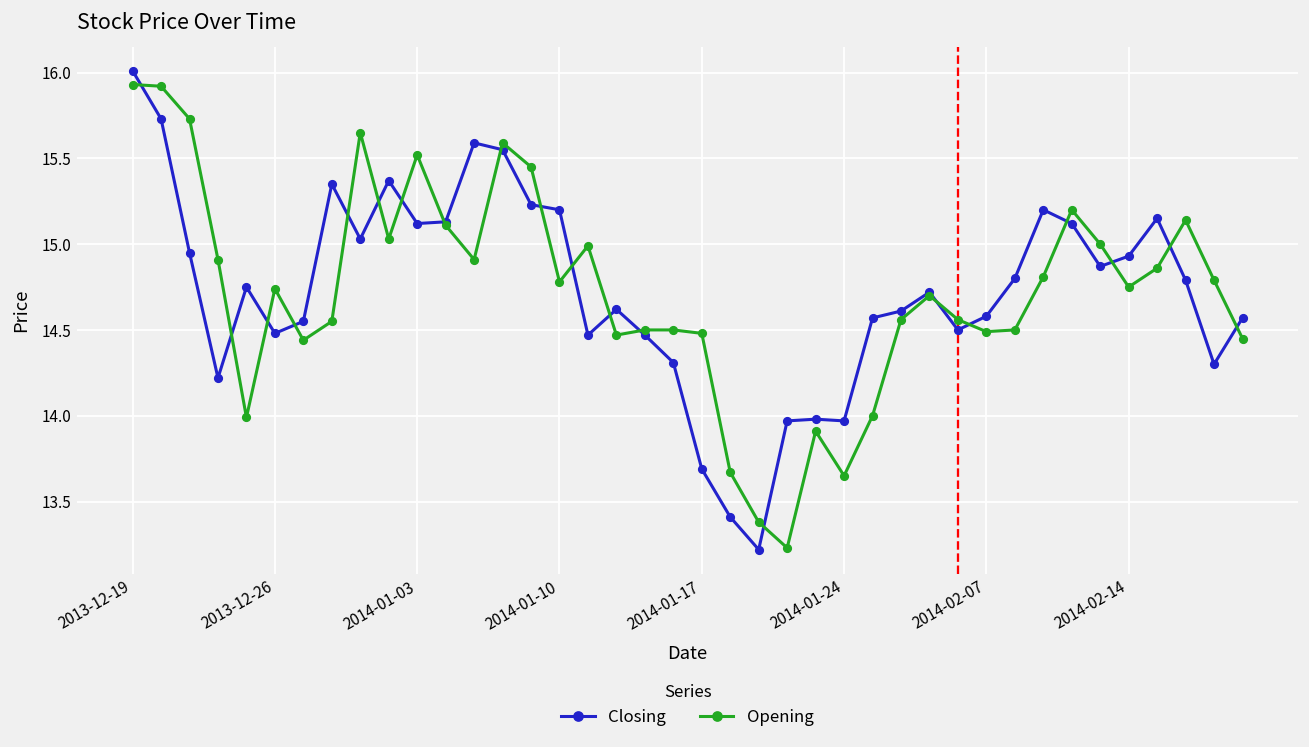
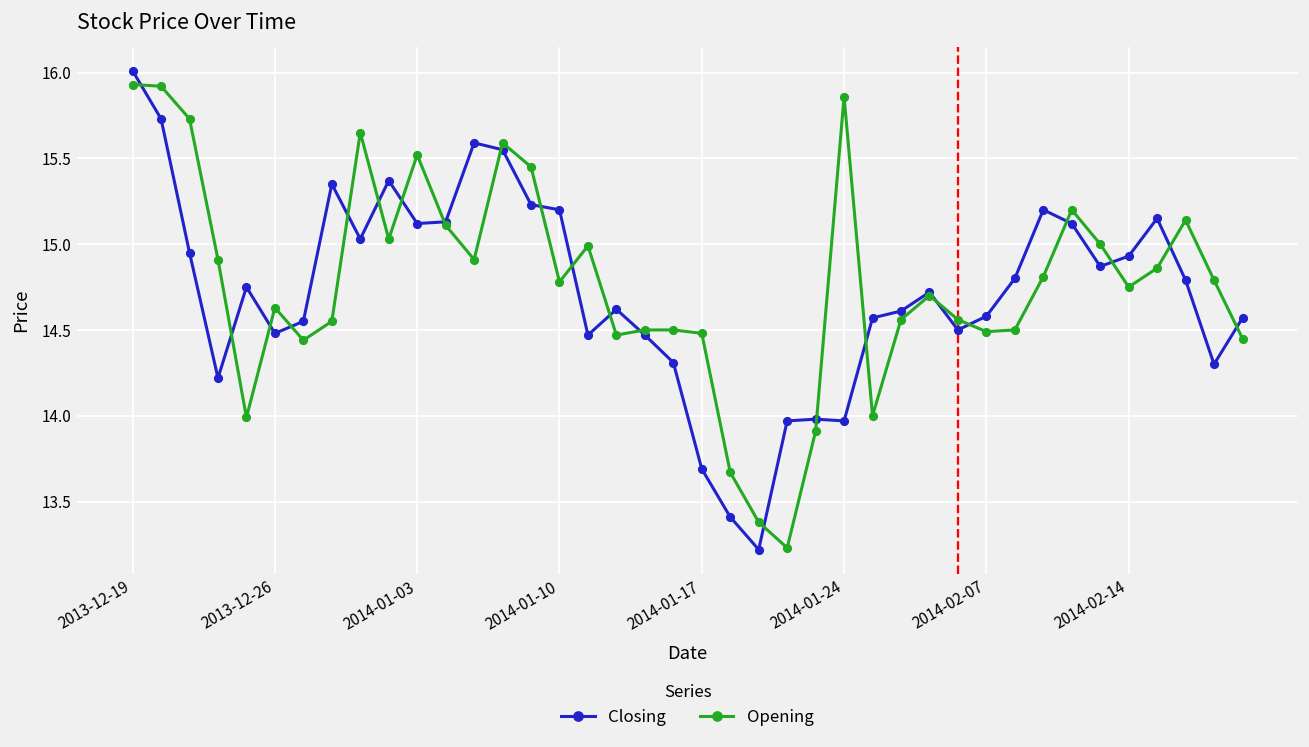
Opening, 2013-12-26: 14.74 -> 14.63
Opening, 2014-01-24: 13.65 -> 15.86
